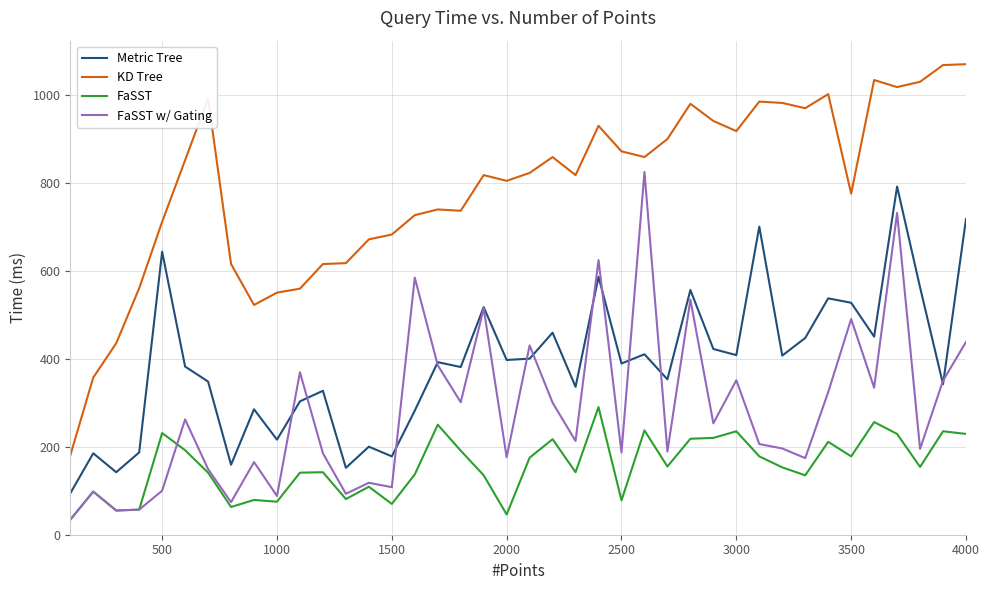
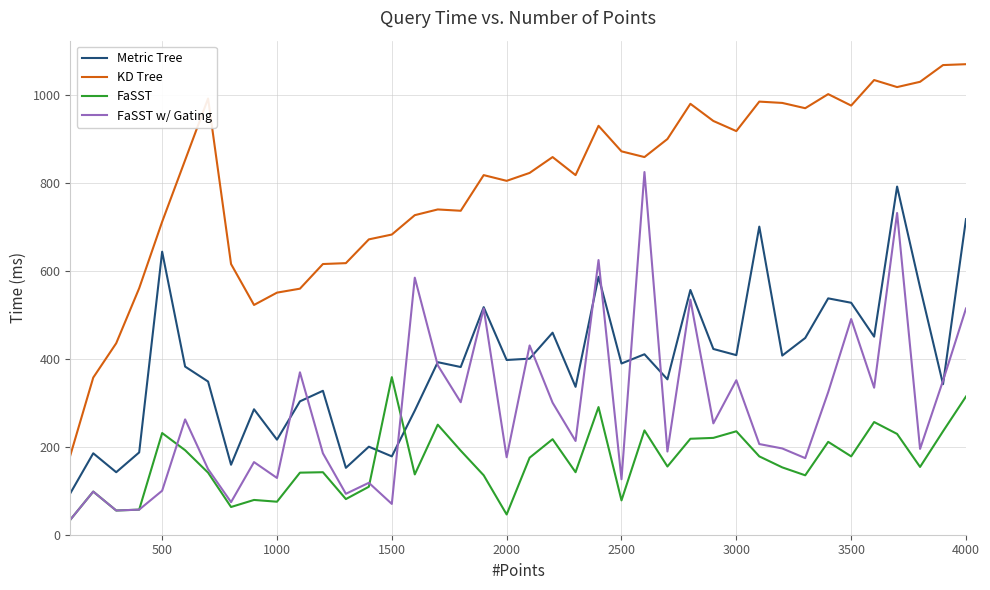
FaSST w/ Gating, 1000: 90 -> 130
FaSST, 1500: 70 -> 360
FaSST w/ Gating, 1500: 110 -> 70
FaSST w/ Gating, 2500: 190 -> 130
KD Tree, 3500: 780 -> 980
FaSST, 4000: 230 -> 310
FaSST w/ Gating, 4000: 440 -> 510
